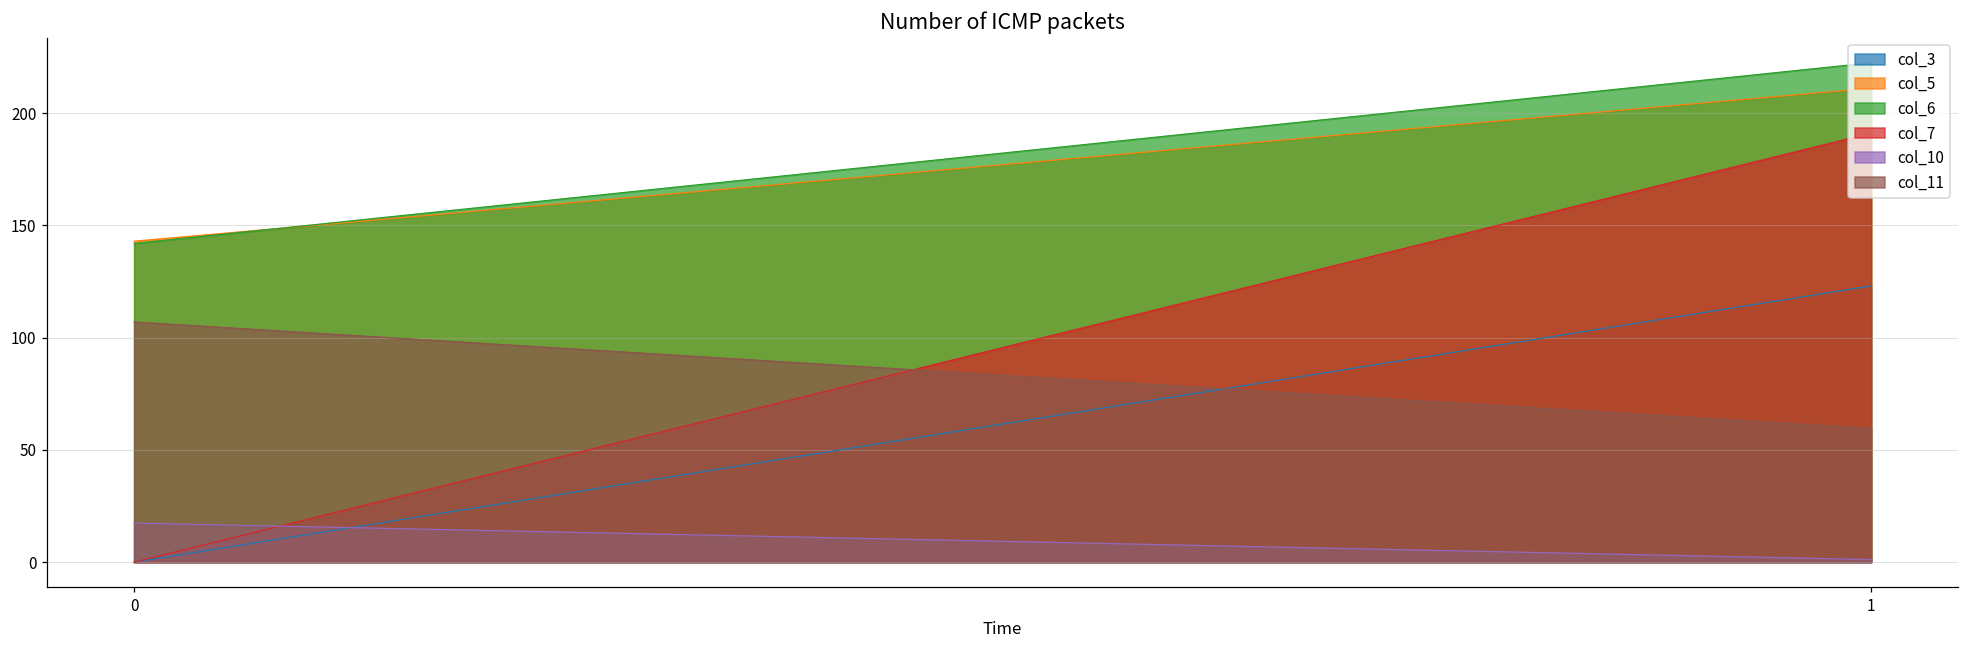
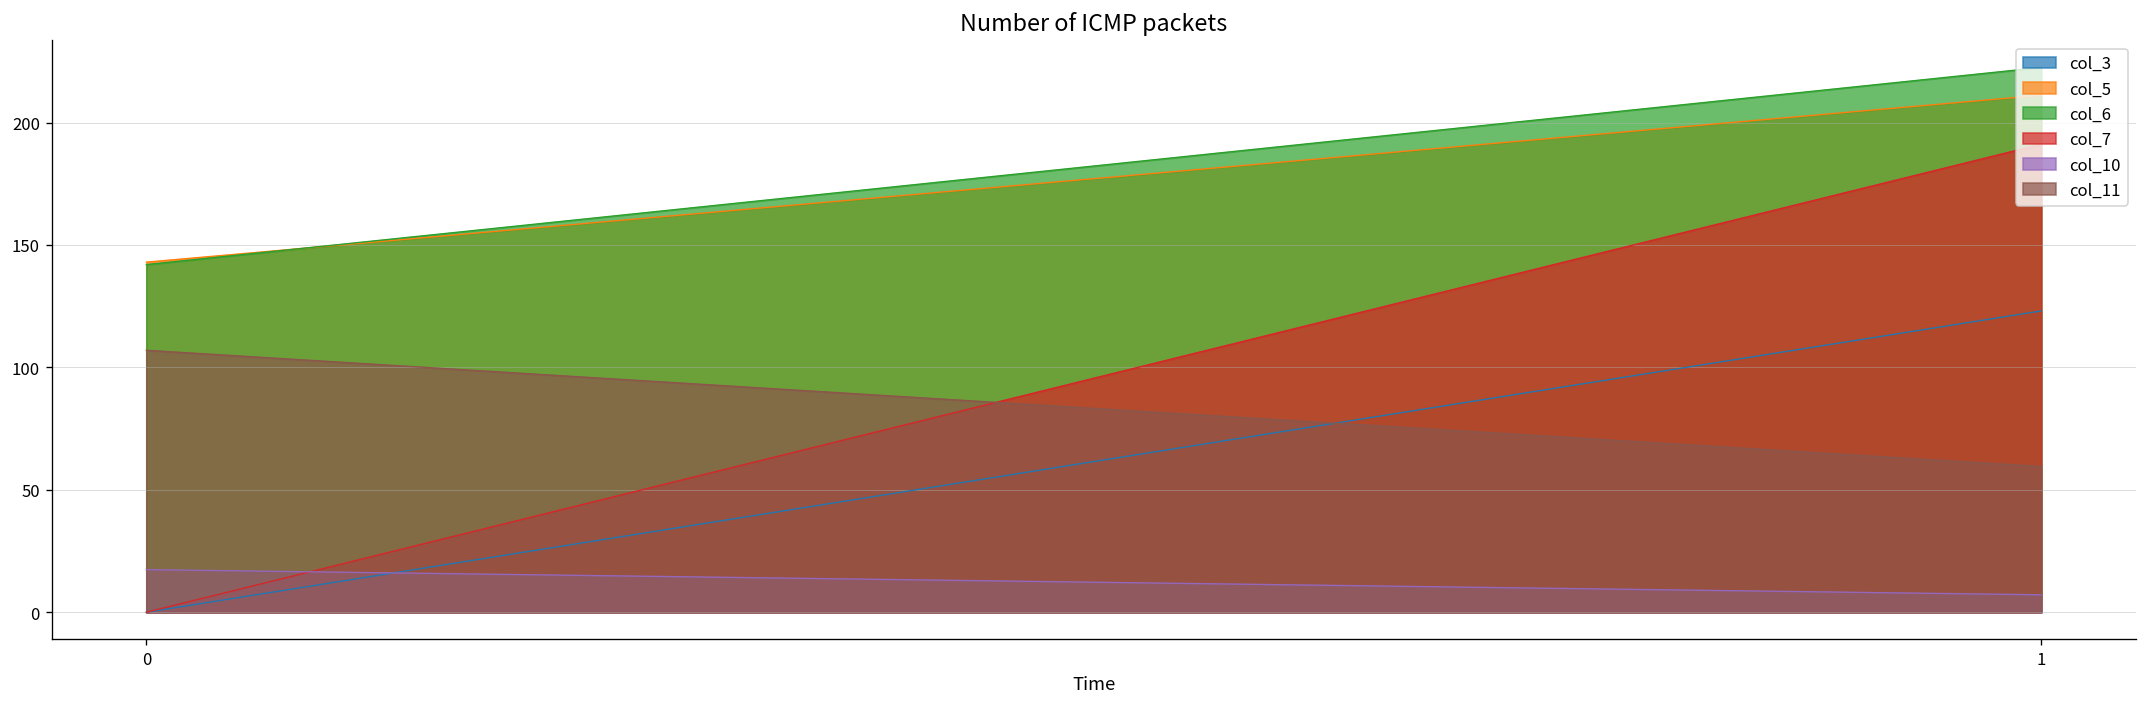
col_10, 1: 1 -> 7
